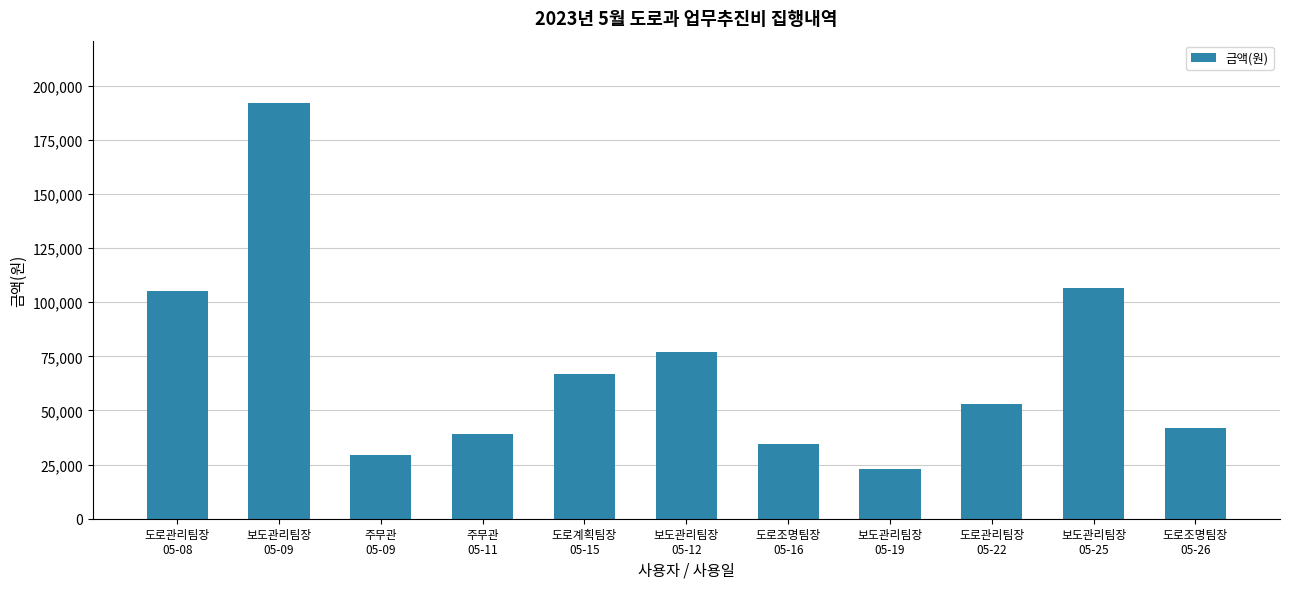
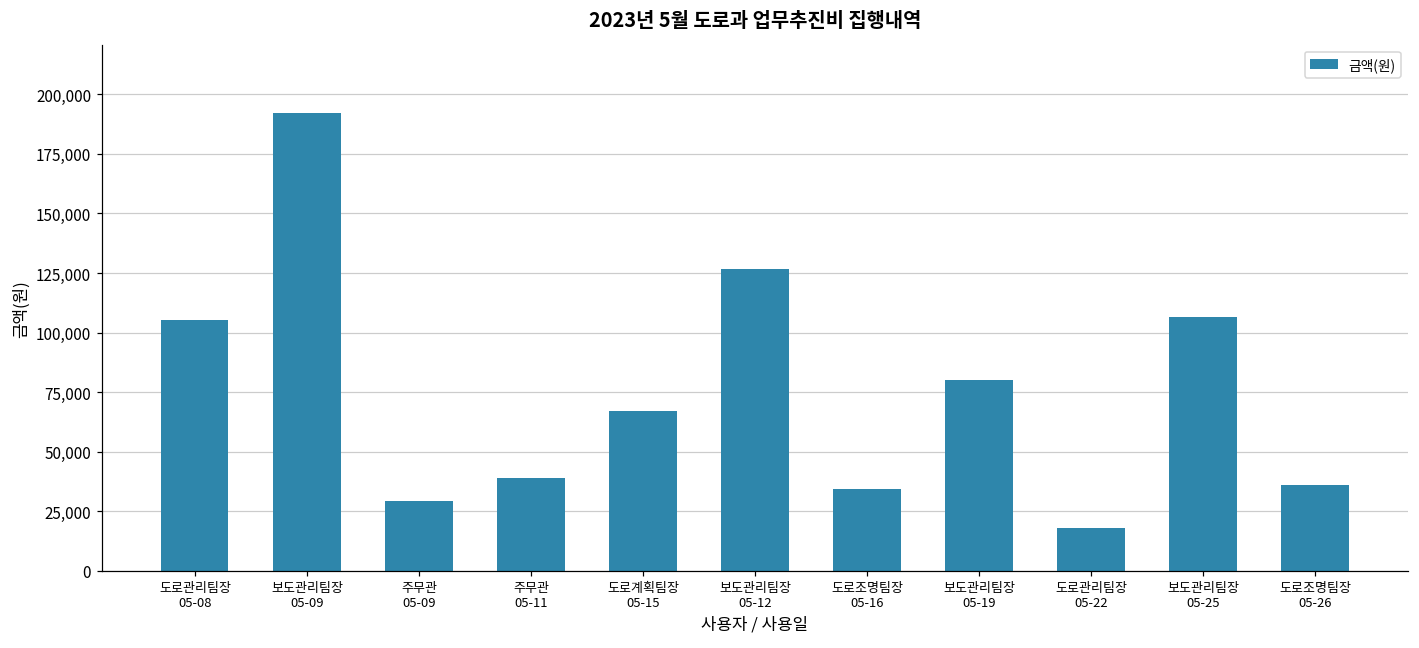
보도관리팀장 05-12: 77,000 -> 127,000
보도관리팀장 05-19: 23,000 -> 80,000
도로관리팀장 05-22: 53,000 -> 18,000
도로조명팀장 05-26: 42,000 -> 36,000
